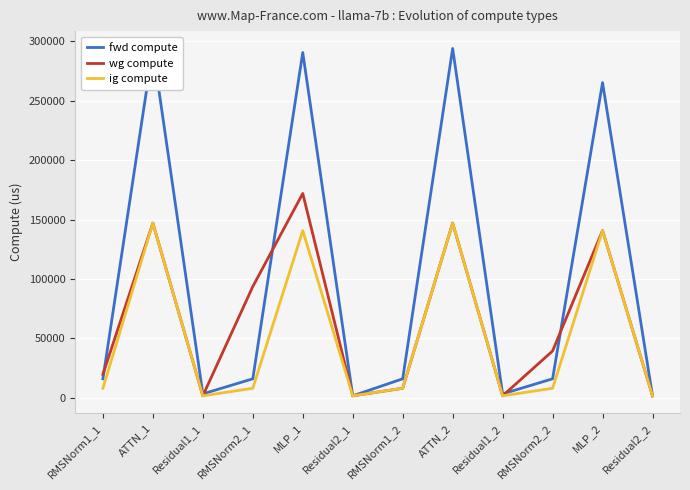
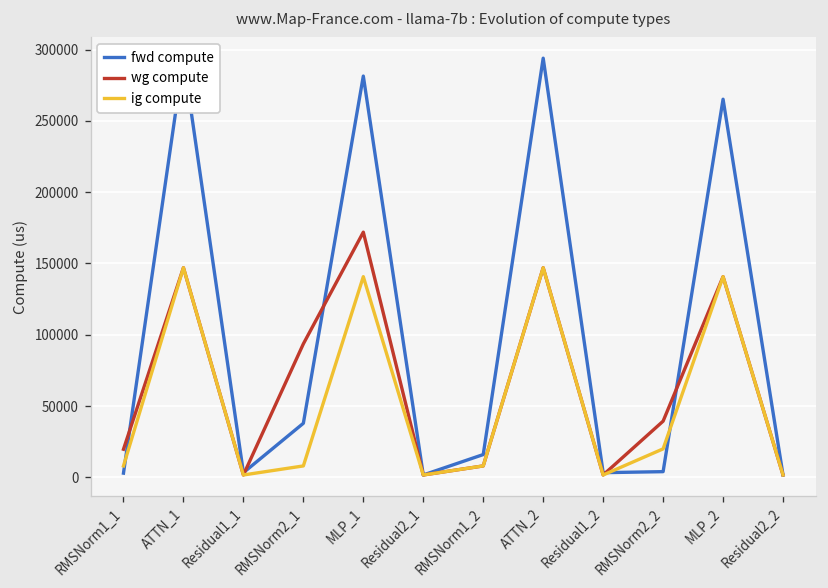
fwd compute, RMSNorm1_1: 16000 -> 3000
fwd compute, RMSNorm2_1: 16000 -> 38000
fwd compute, MLP_1: 291000 -> 281000
fwd compute, RMSNorm2_2: 16000 -> 4000
ig compute, RMSNorm2_2: 8000 -> 20000
